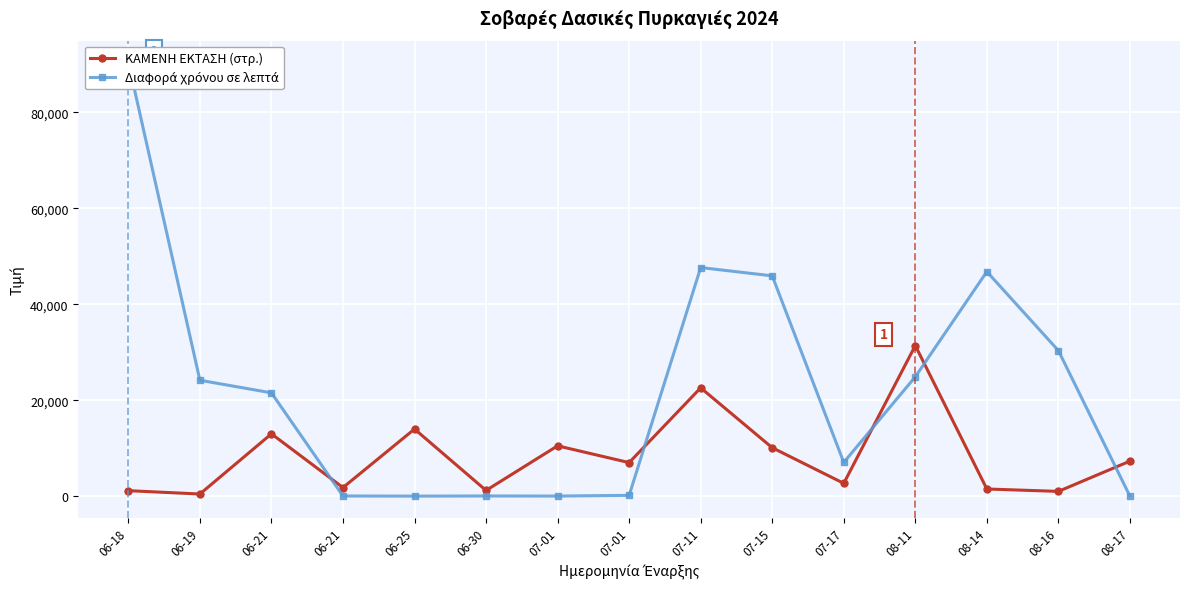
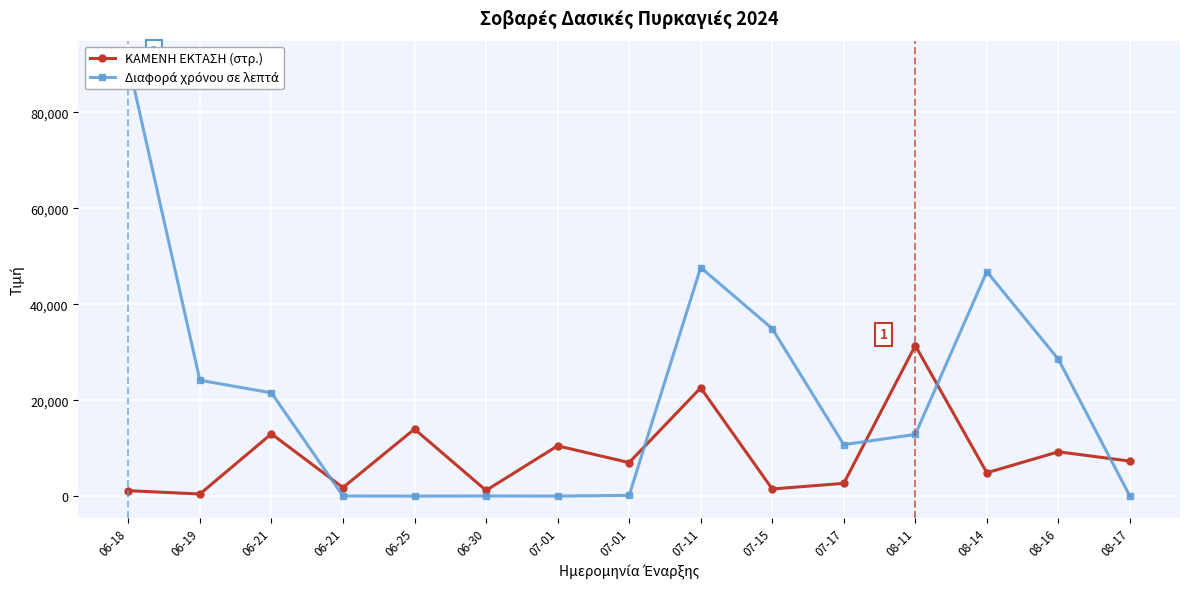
ΚΑΜΕΝΗ ΕΚΤΑΣΗ (στρ.), 07-15: 10,000 -> 2,000
Διαφορά χρόνου σε λεπτά, 07-15: 46,000 -> 35,000
Διαφορά χρόνου σε λεπτά, 07-17: 7,000 -> 11,000
Διαφορά χρόνου σε λεπτά, 08-11: 25,000 -> 13,000
ΚΑΜΕΝΗ ΕΚΤΑΣΗ (στρ.), 08-14: 2,000 -> 5,000
ΚΑΜΕΝΗ ΕΚΤΑΣΗ (στρ.), 08-16: 1,000 -> 9,000
Διαφορά χρόνου σε λεπτά, 08-16: 30,000 -> 29,000
